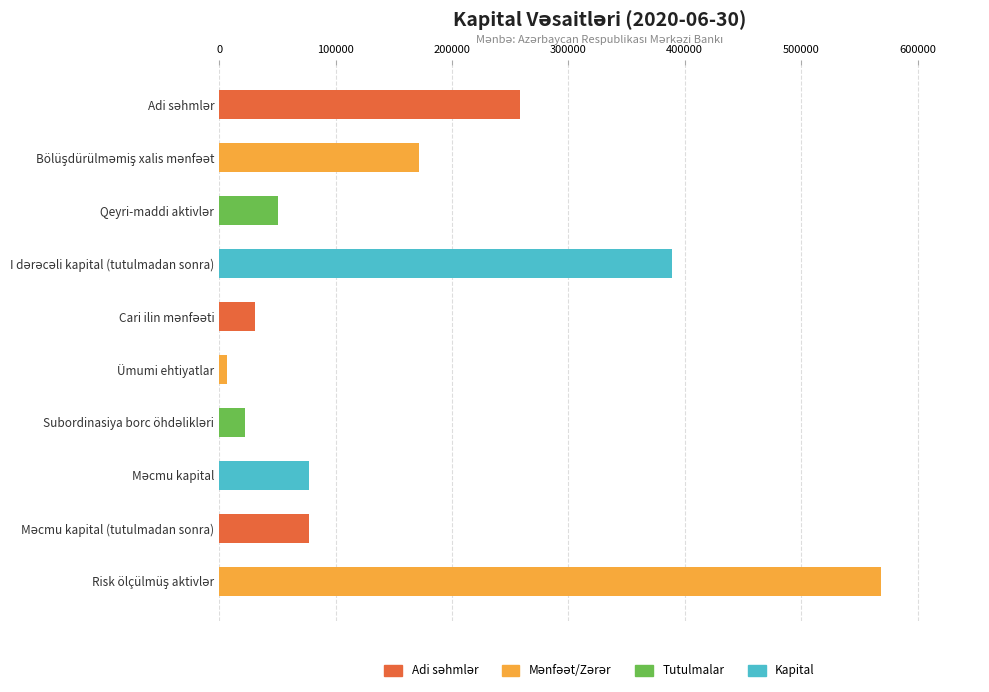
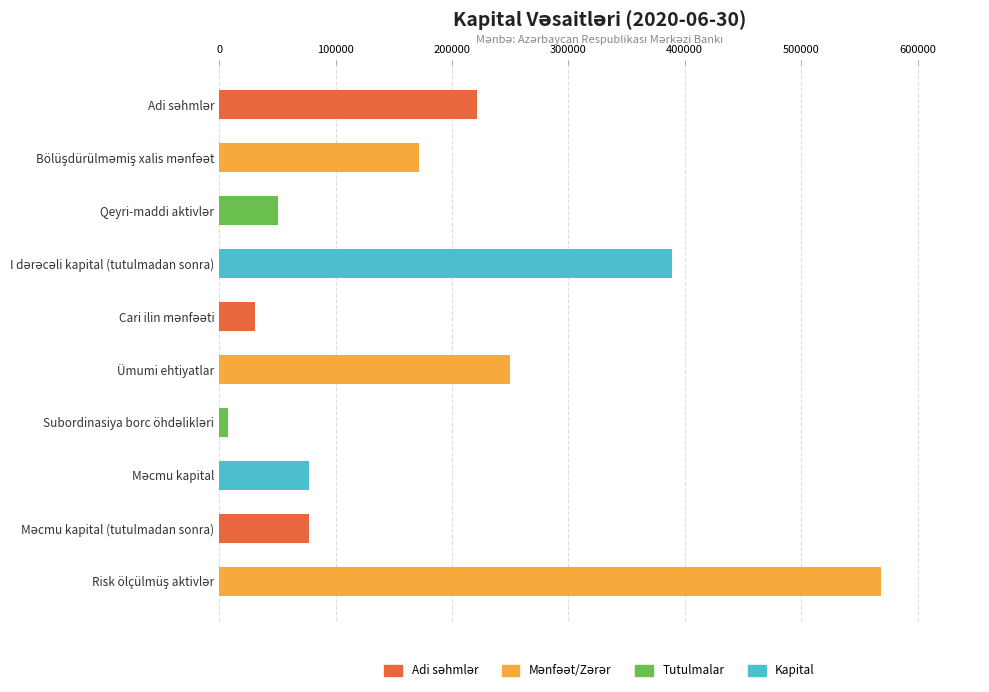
Adi səhmlər: 259000 -> 222000
Ümumi ehtiyatlar: 7000 -> 250000
Subordinasiya borc öhdəlikləri: 22000 -> 7000
